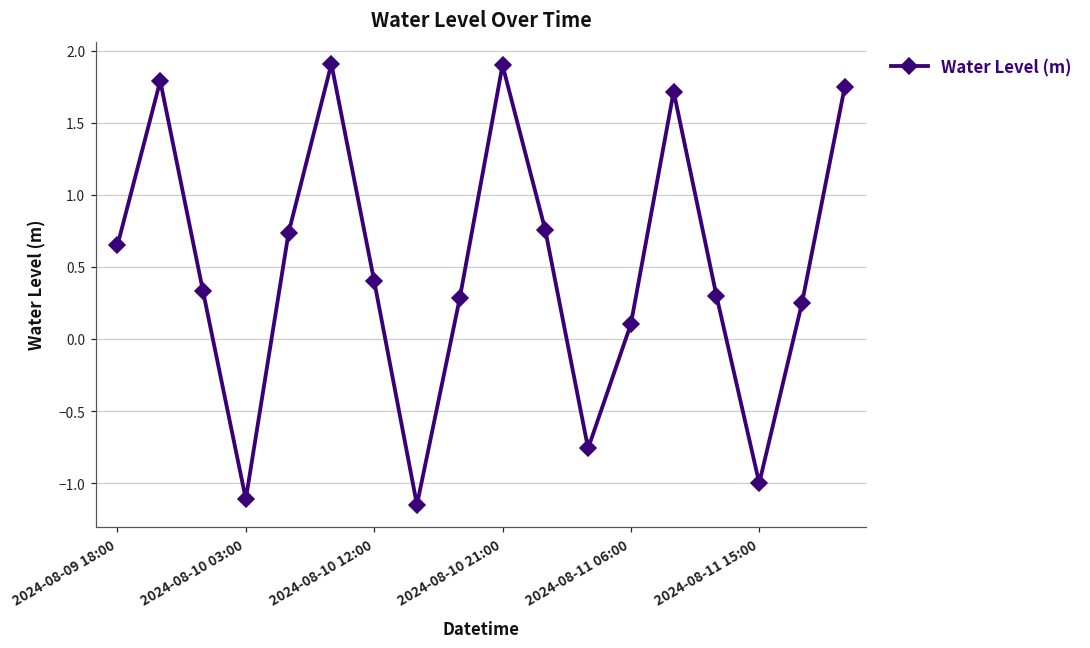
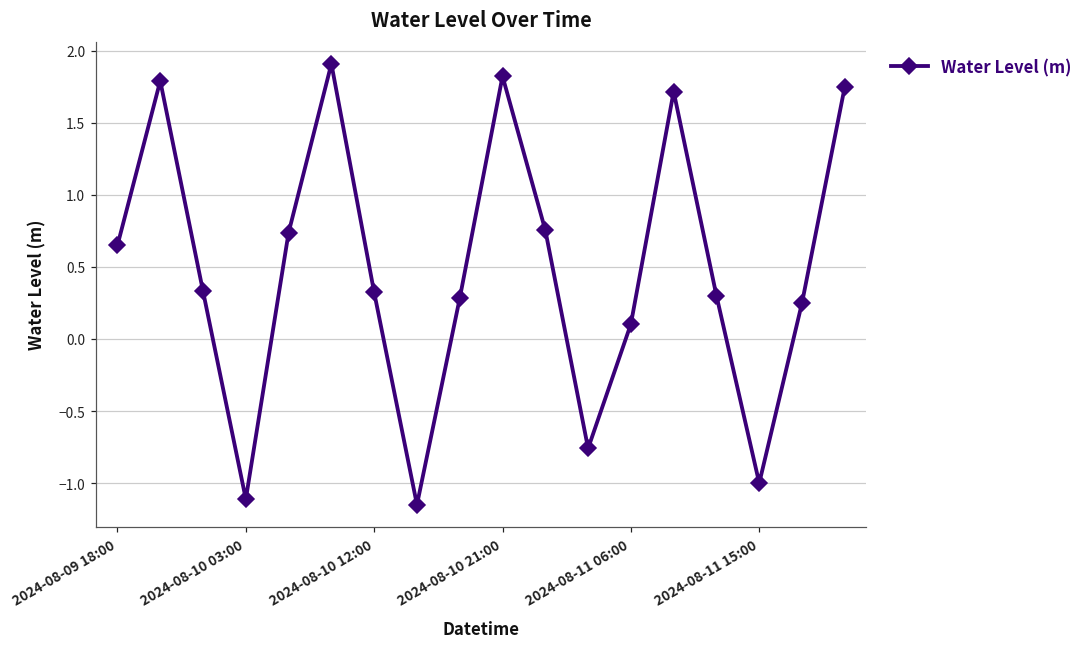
2024-08-10 12:00: 0.40 -> 0.32
2024-08-10 21:00: 1.90 -> 1.82
